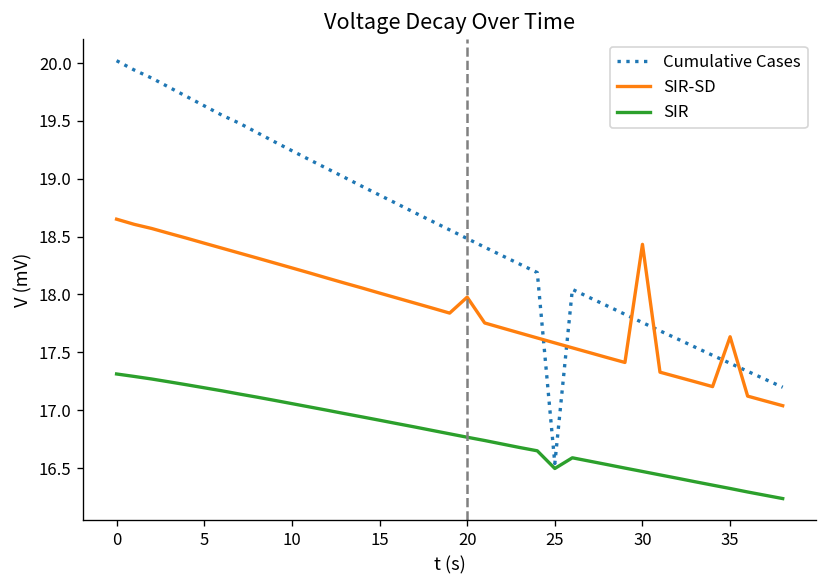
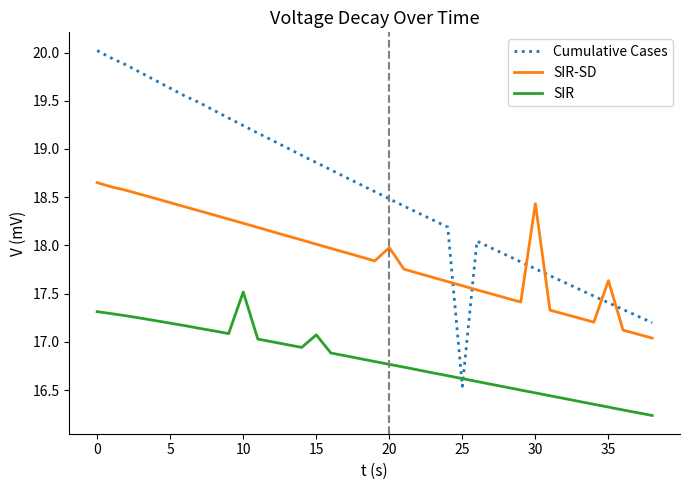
SIR, 10: 17.1 -> 17.5
SIR, 15: 16.9 -> 17.1
SIR, 25: 16.5 -> 16.6
